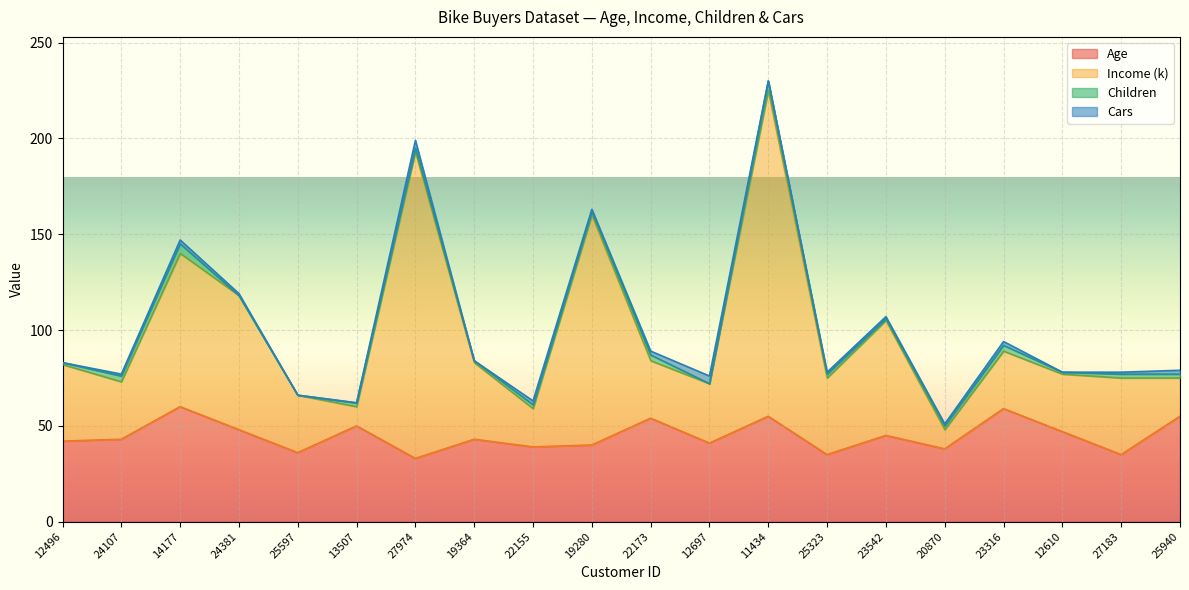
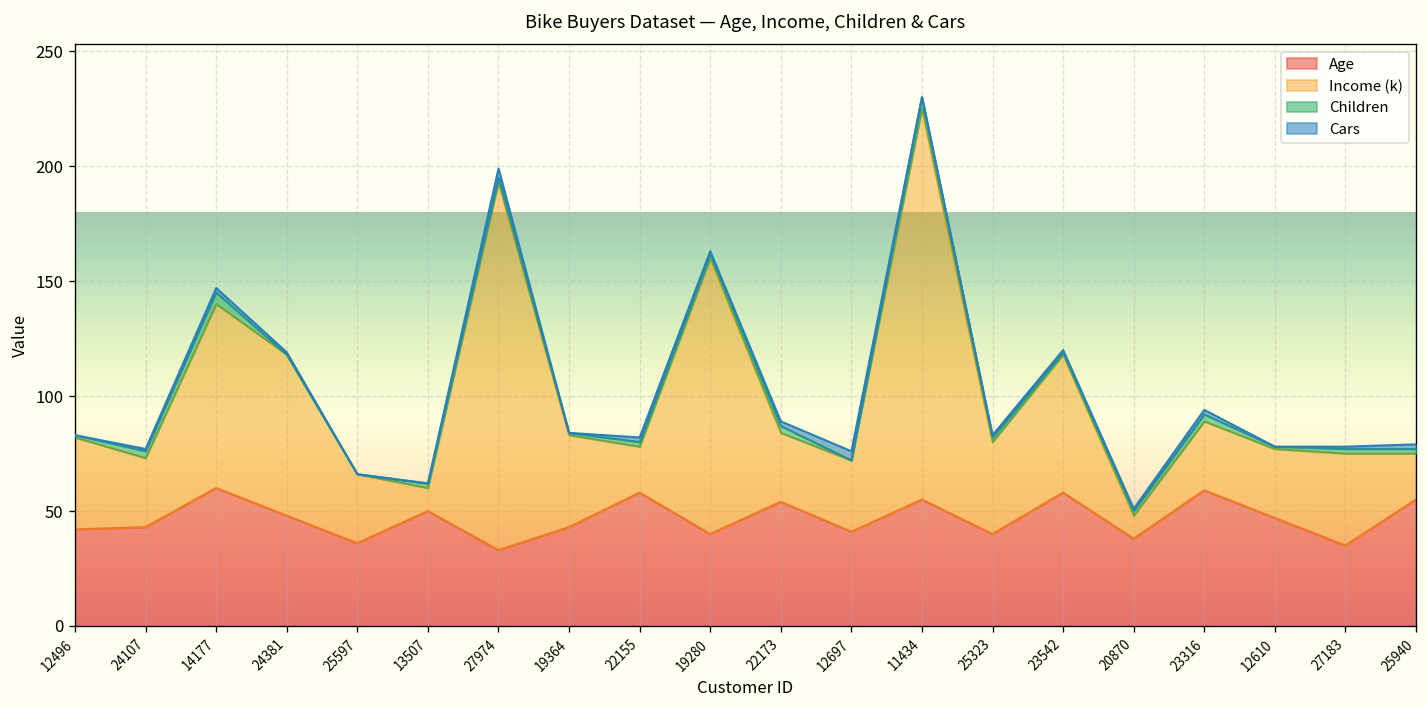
Age, 22155: 39 -> 58
Age, 25323: 35 -> 40
Age, 23542: 45 -> 58
